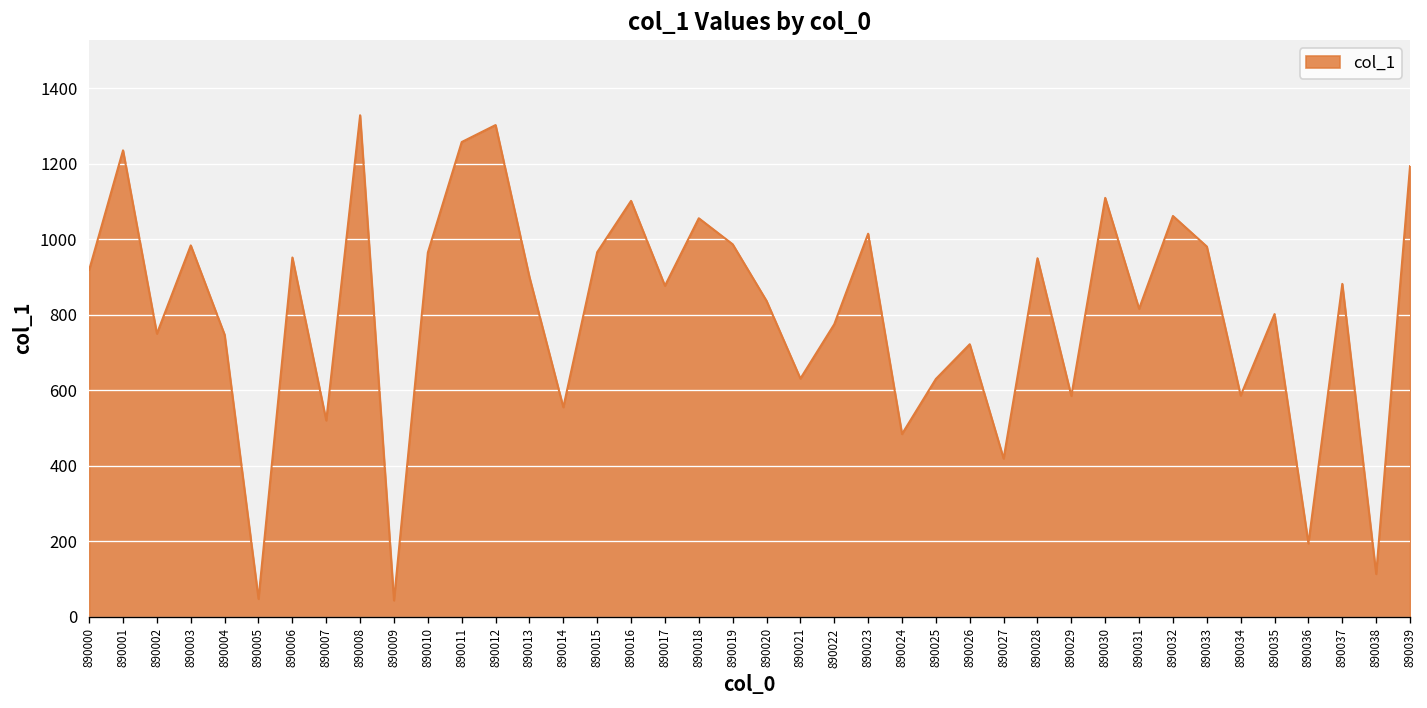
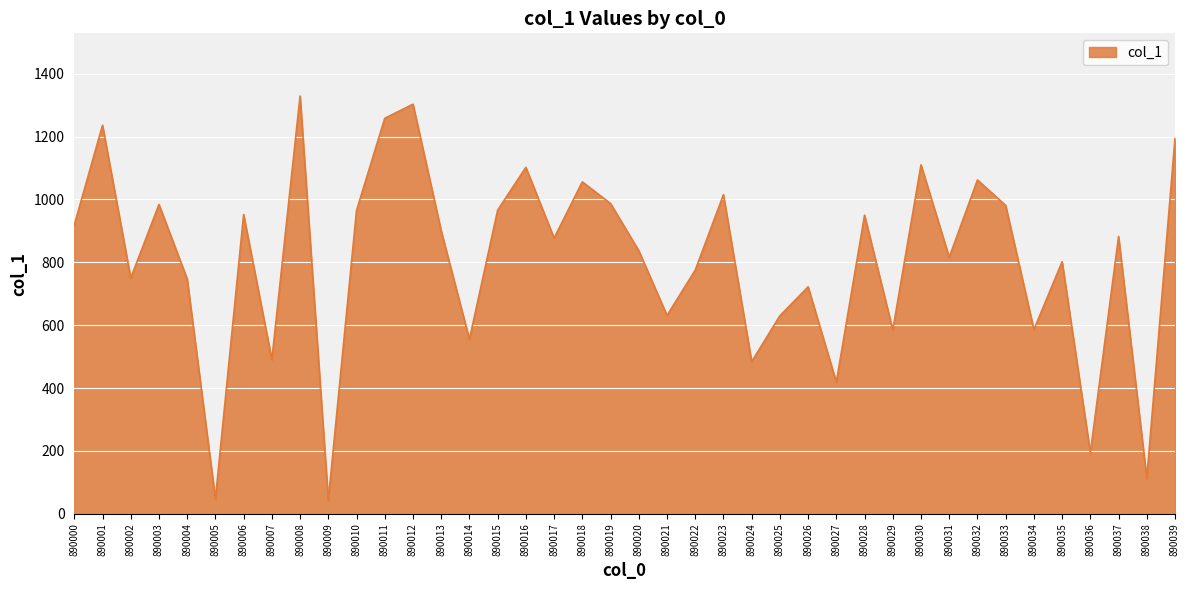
890007: 520 -> 490
